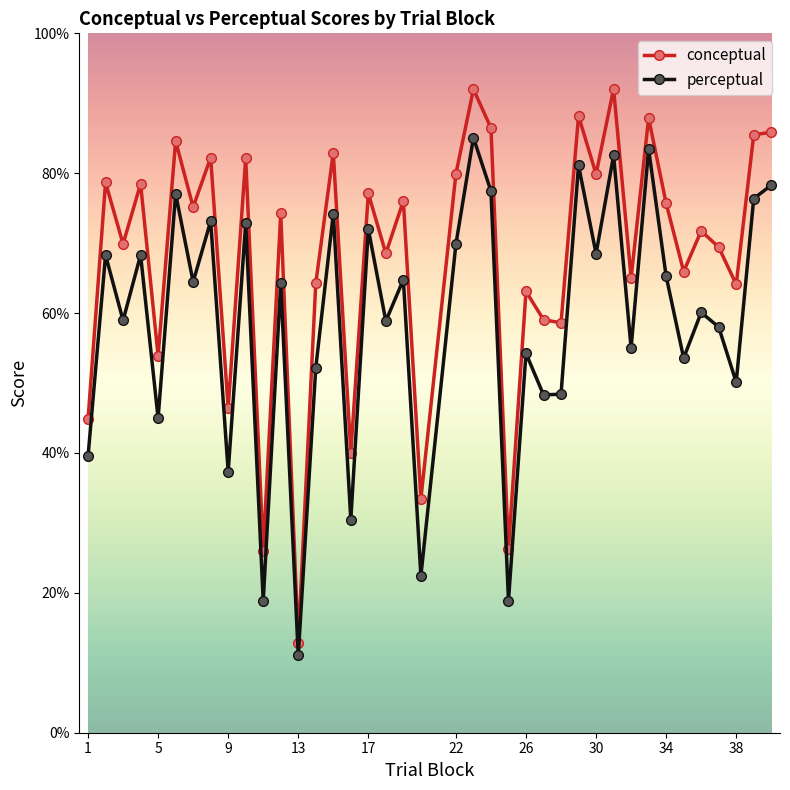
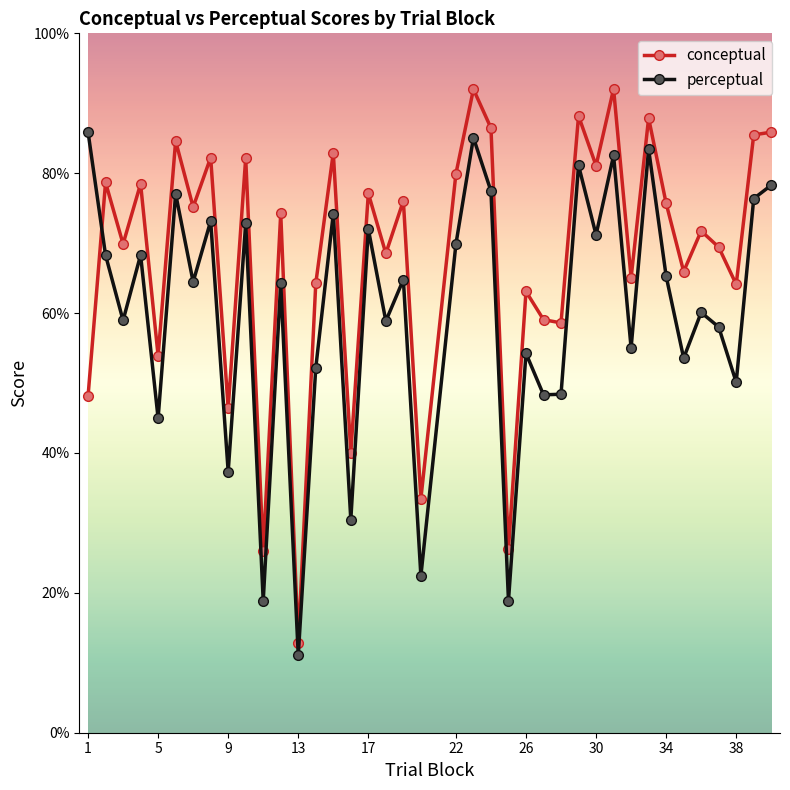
conceptual, 1: 45% -> 48%
perceptual, 1: 40% -> 86%
conceptual, 30: 80% -> 81%
perceptual, 30: 68% -> 71%
